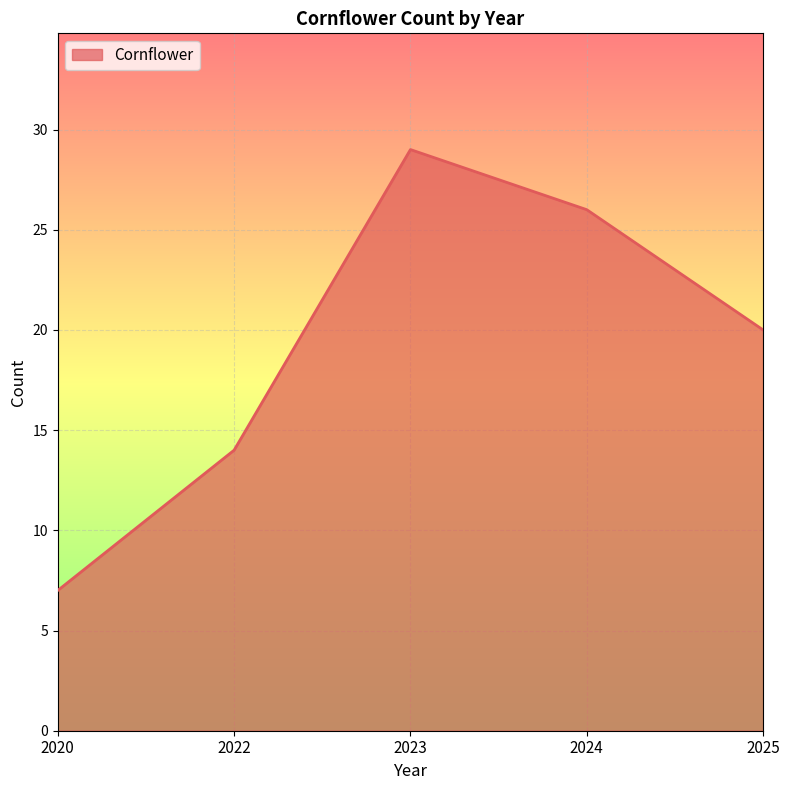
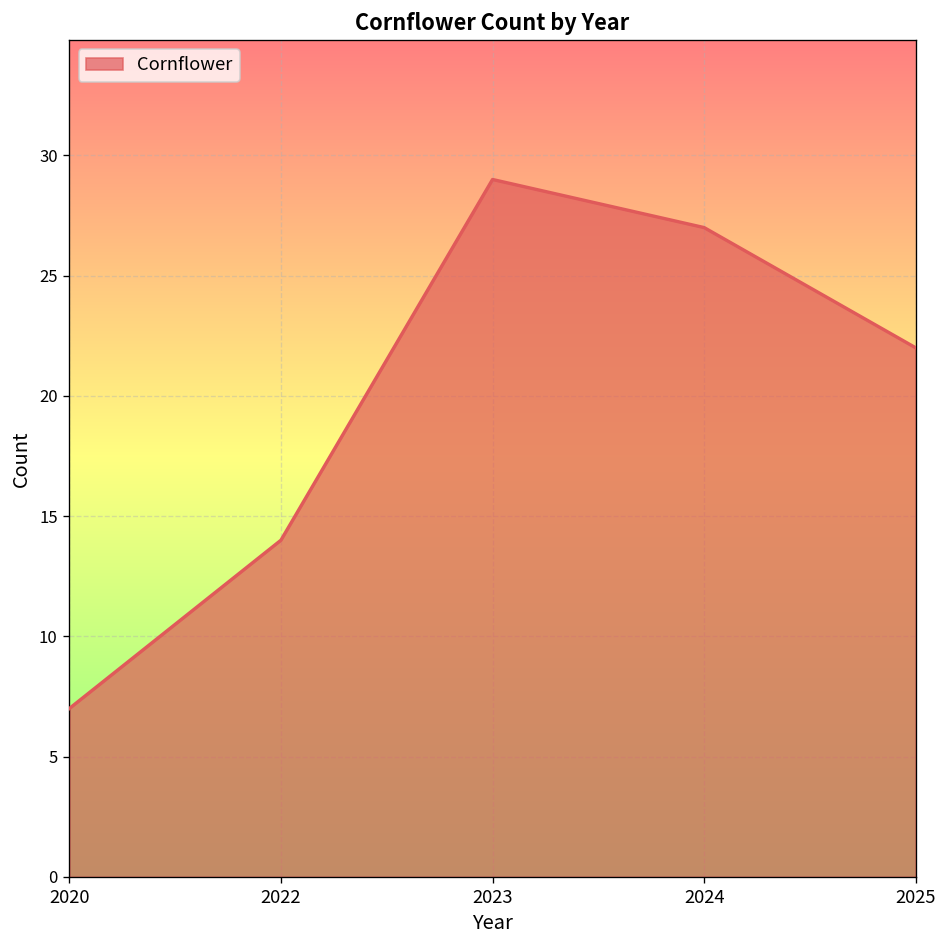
2024: 26 -> 27
2025: 20 -> 22
